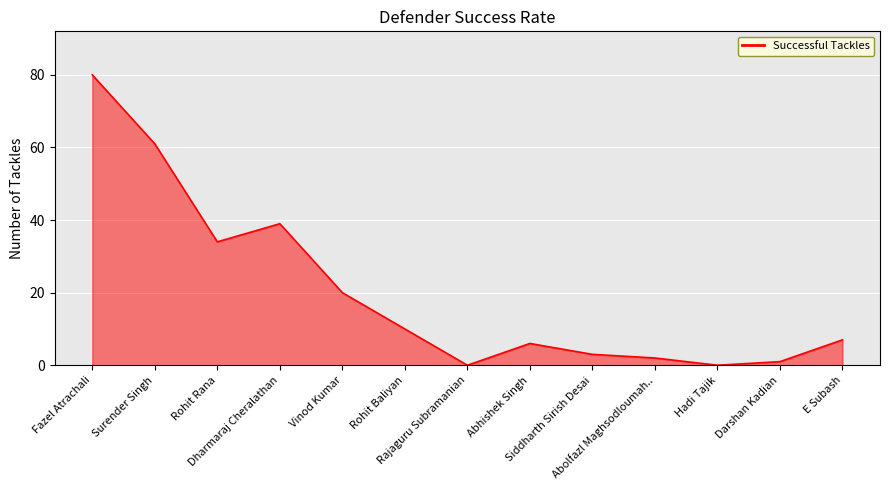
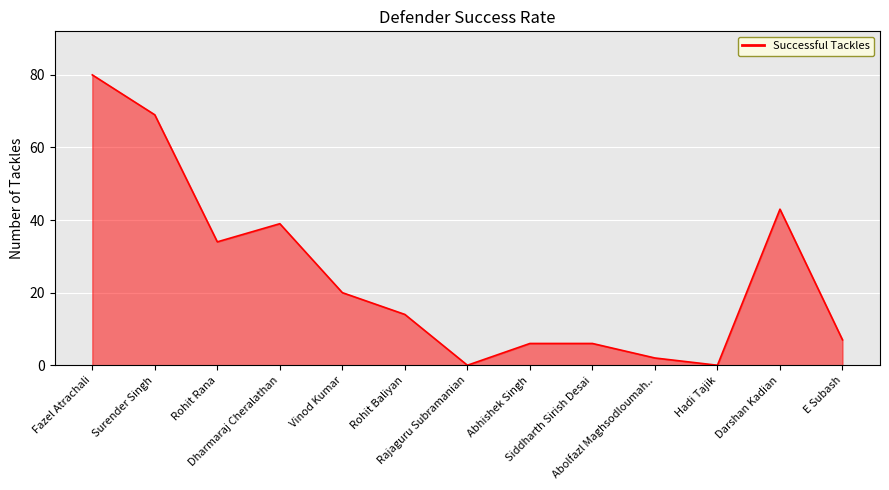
Surender Singh: 61 -> 69
Rohit Baliyan: 10 -> 14
Siddharth Sirish Desai: 3 -> 6
Darshan Kadian: 1 -> 43
